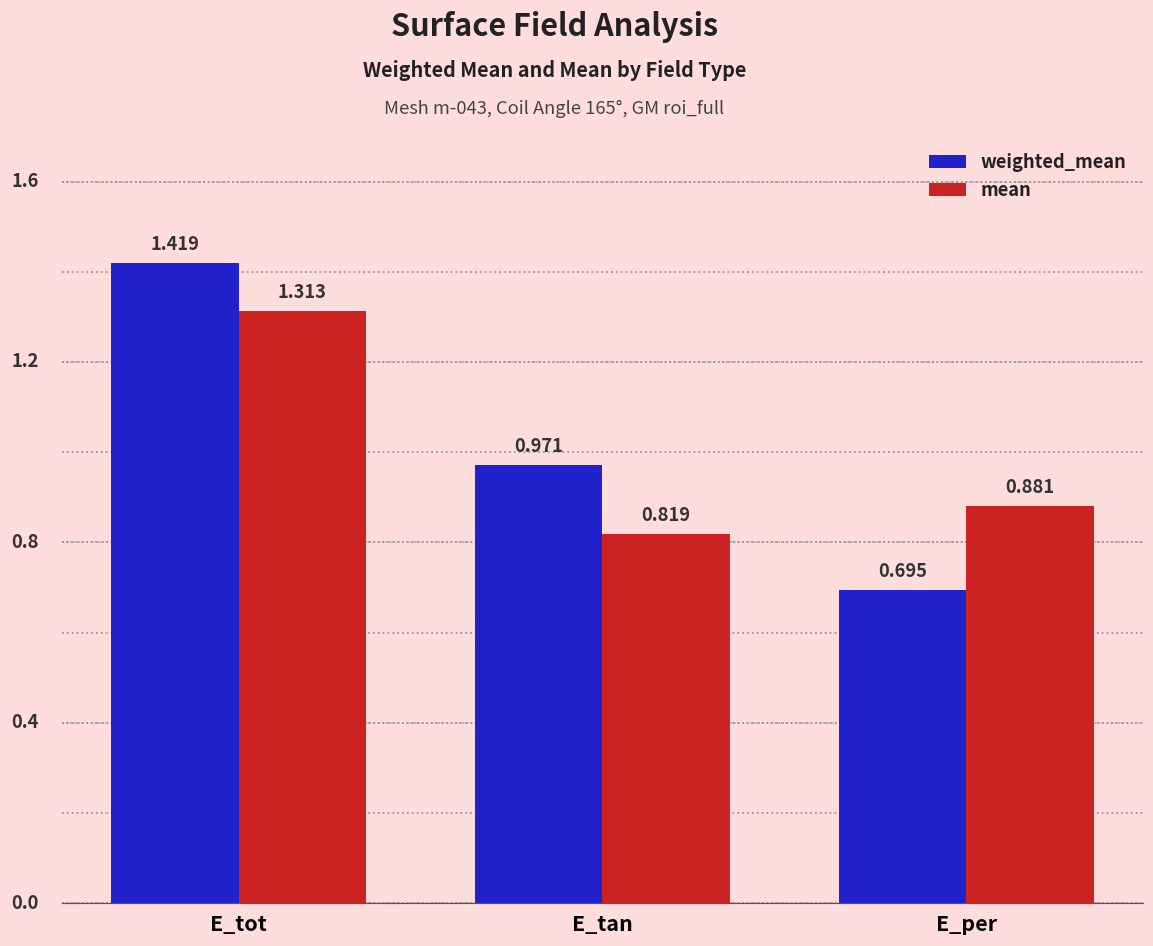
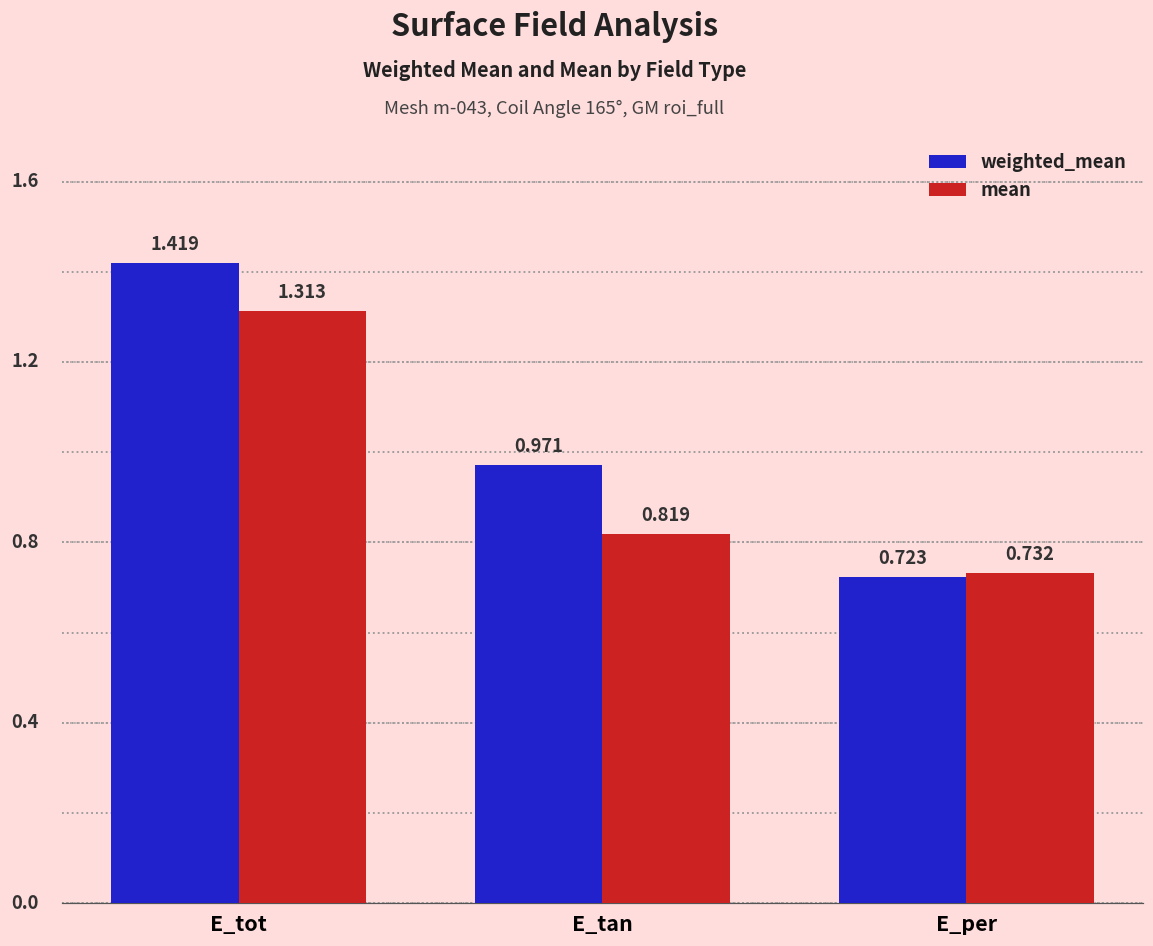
weighted_mean, E_per: 0.695 -> 0.723
mean, E_per: 0.881 -> 0.732
